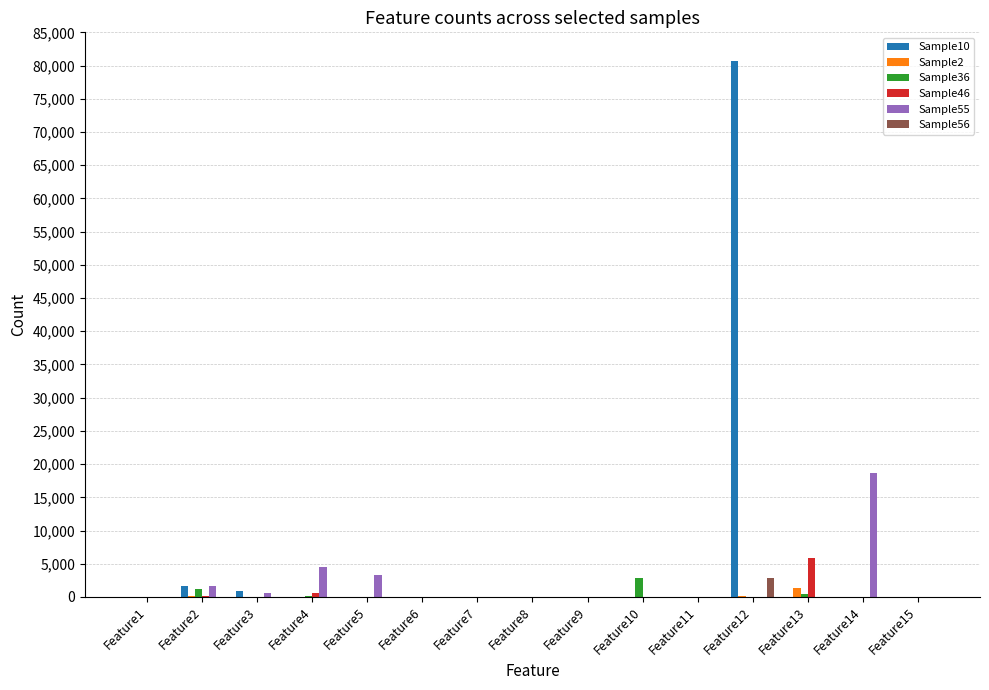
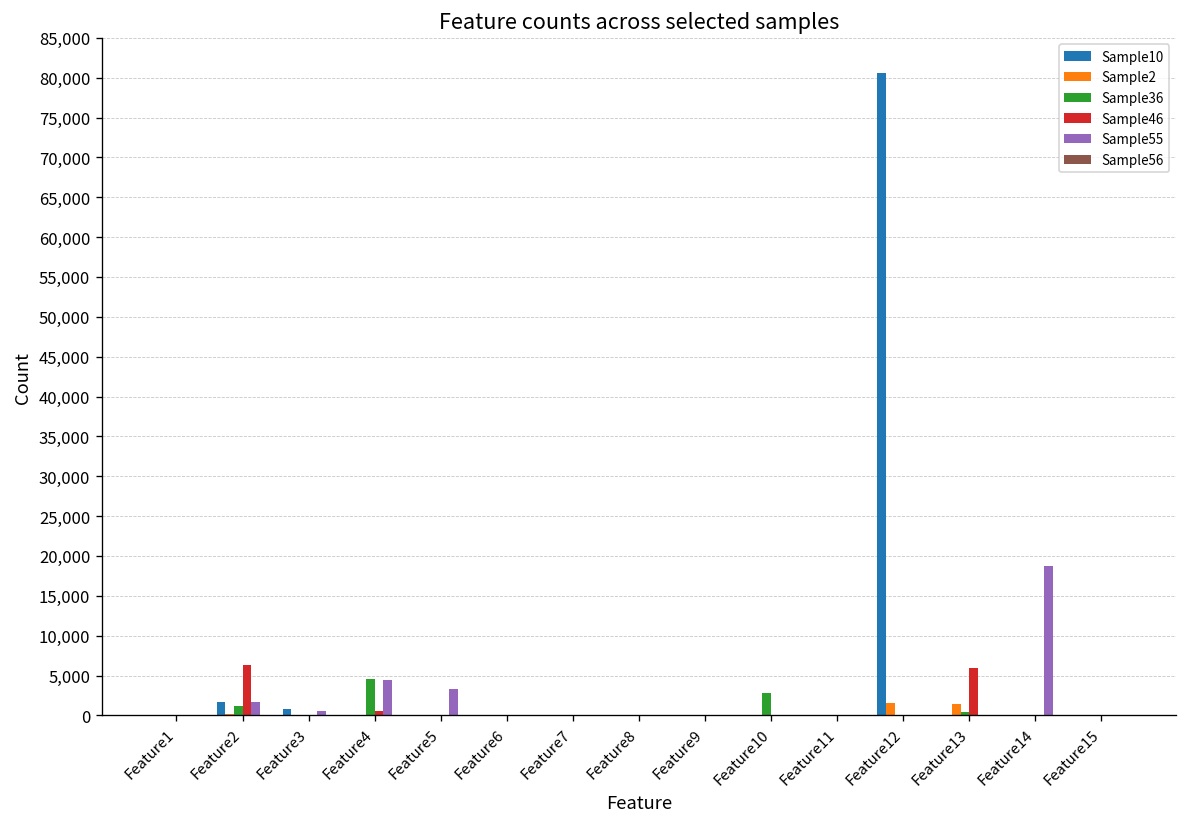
Sample46, Feature2: 0 -> 6,000
Sample36, Feature4: 0 -> 5,000
Sample2, Feature12: 0 -> 2,000
Sample56, Feature12: 3,000 -> 0
